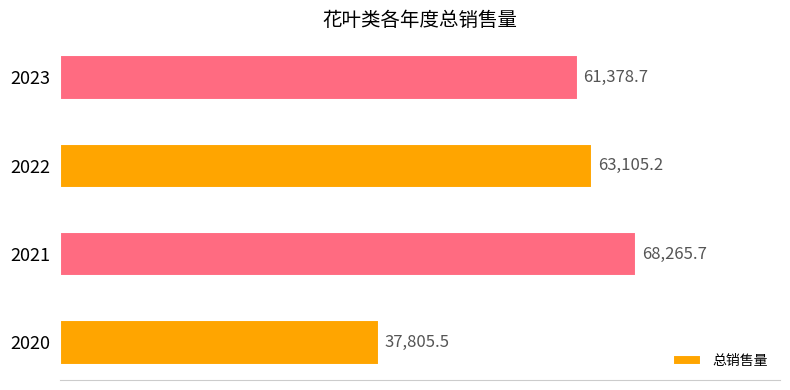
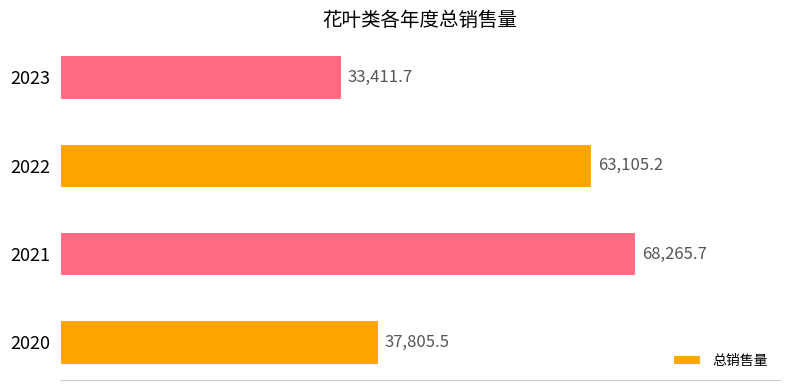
2023: 61,378.7 -> 33,411.7
